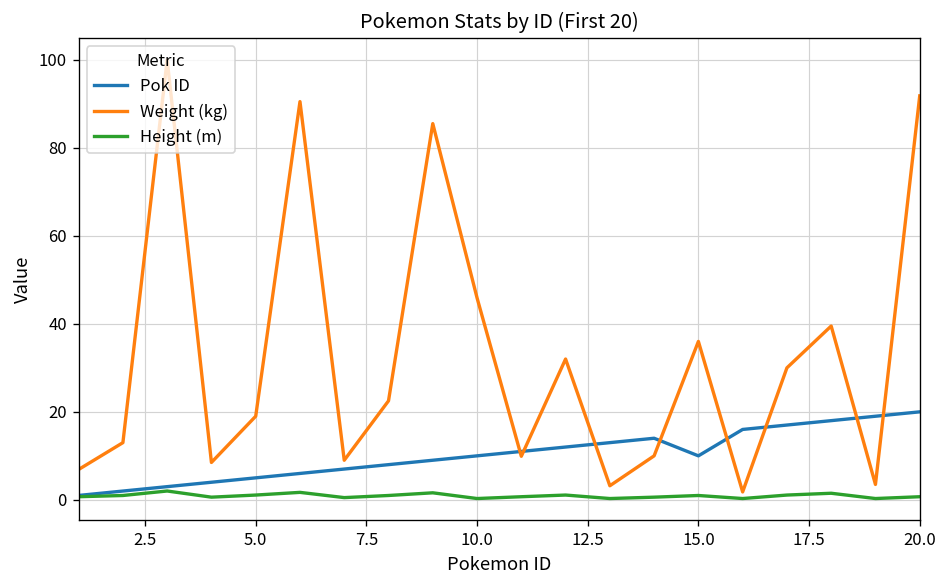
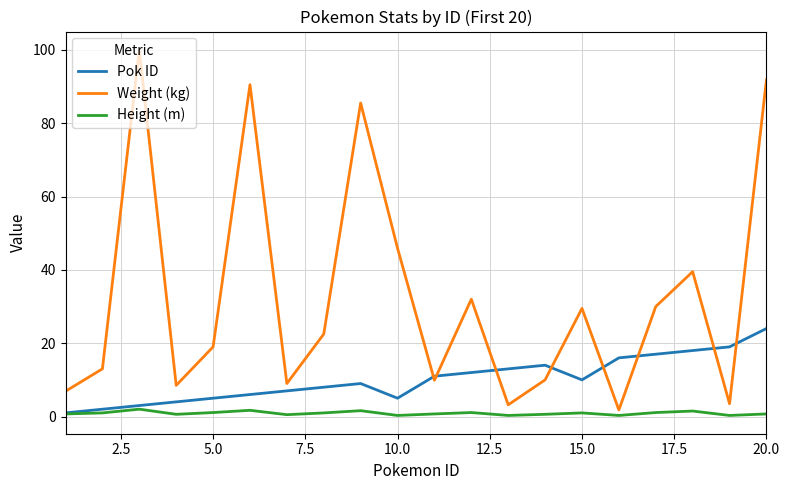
Pok ID, 10.0: 10 -> 5
Weight (kg), 15.0: 36 -> 30
Pok ID, 20.0: 20 -> 24
